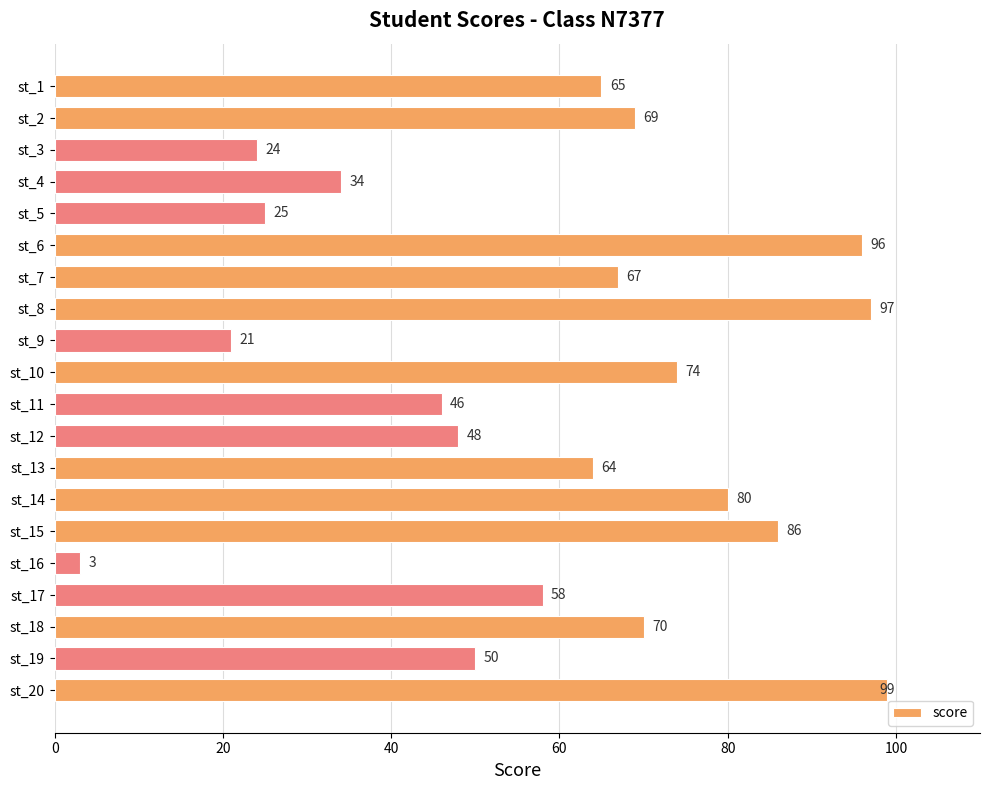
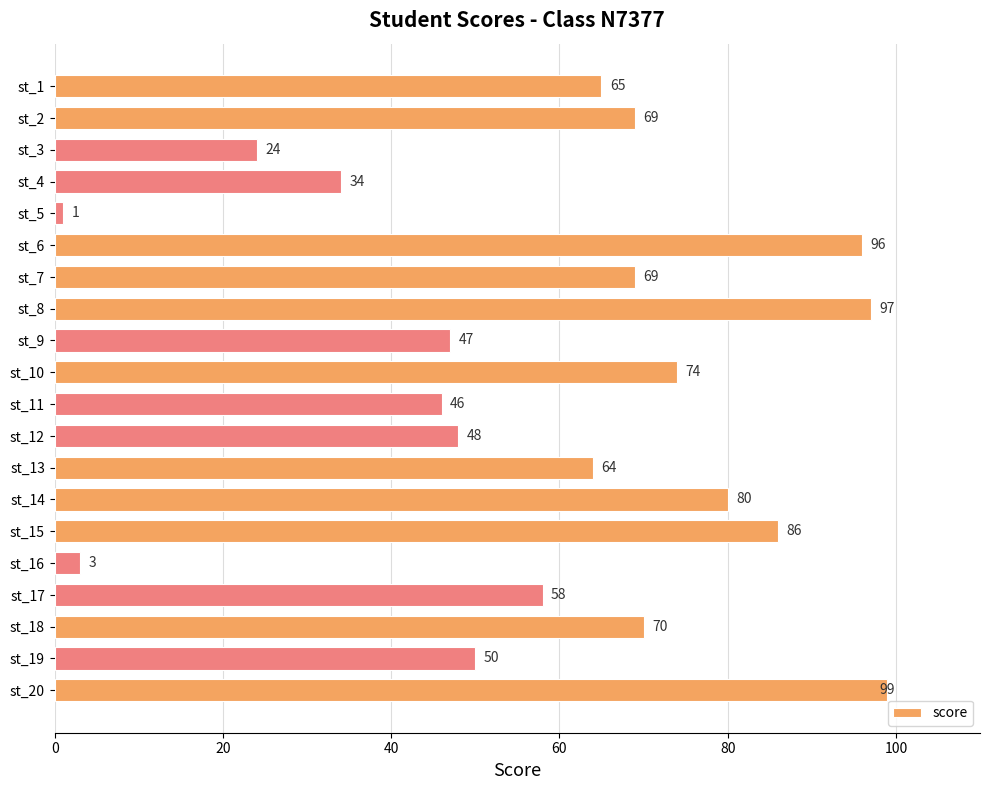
st_5: 25 -> 1
st_7: 67 -> 69
st_9: 21 -> 47
